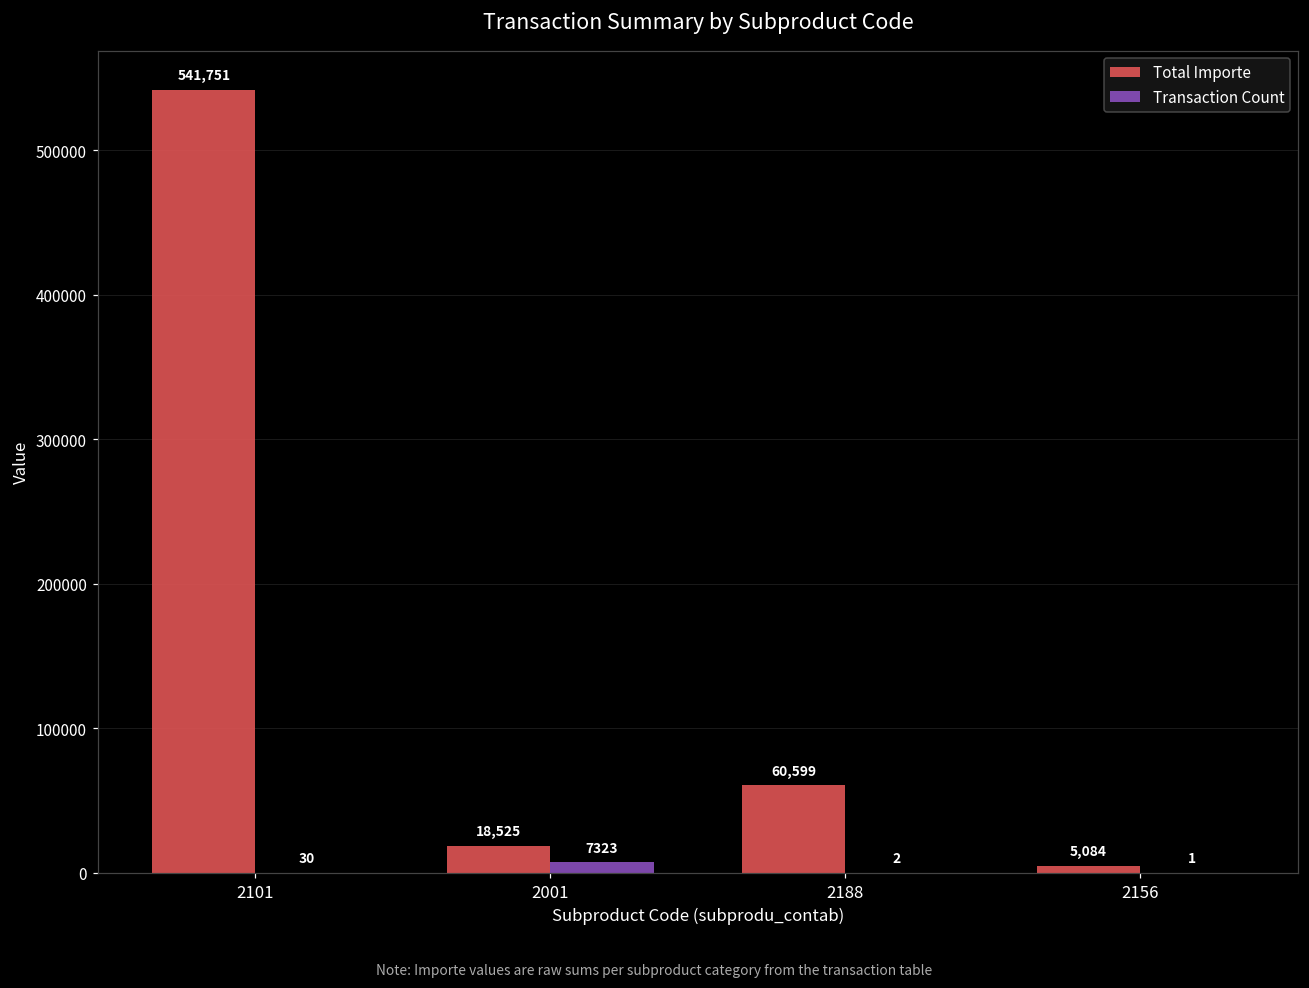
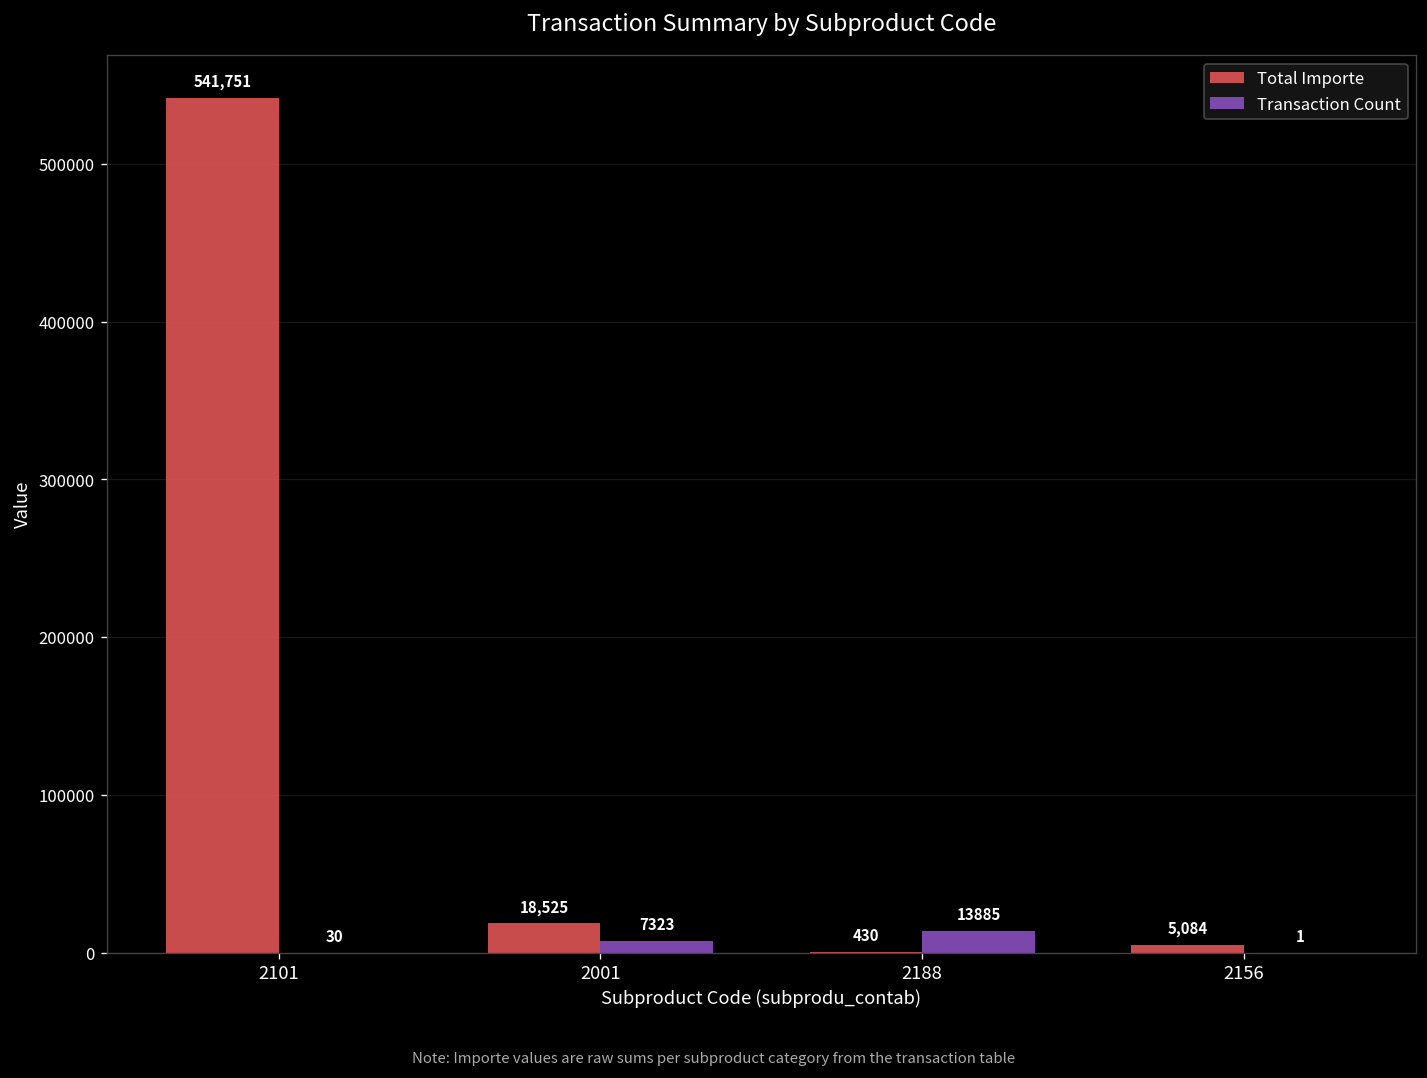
Total Importe, 2188: 60,599 -> 430
Transaction Count, 2188: 2 -> 13885
